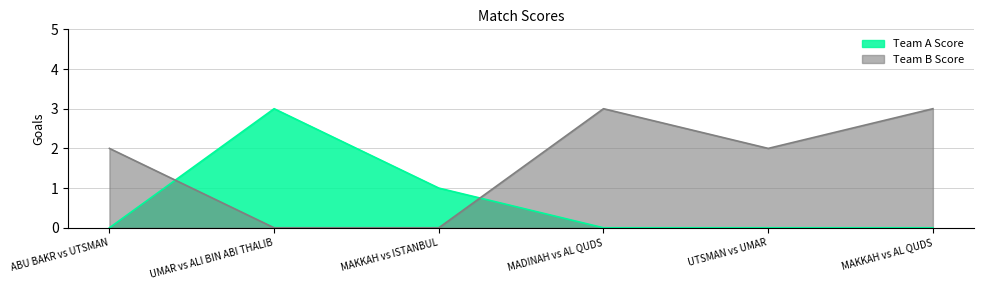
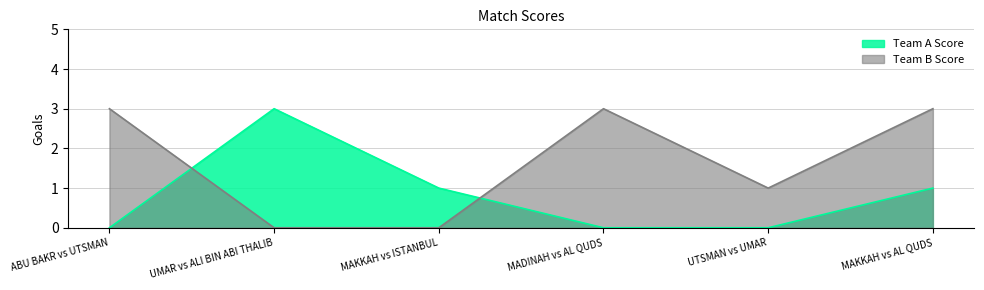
Team B Score, ABU BAKR vs UTSMAN: 2 -> 3
Team B Score, UTSMAN vs UMAR: 2 -> 1
Team A Score, MAKKAH vs AL QUDS: 0 -> 1
